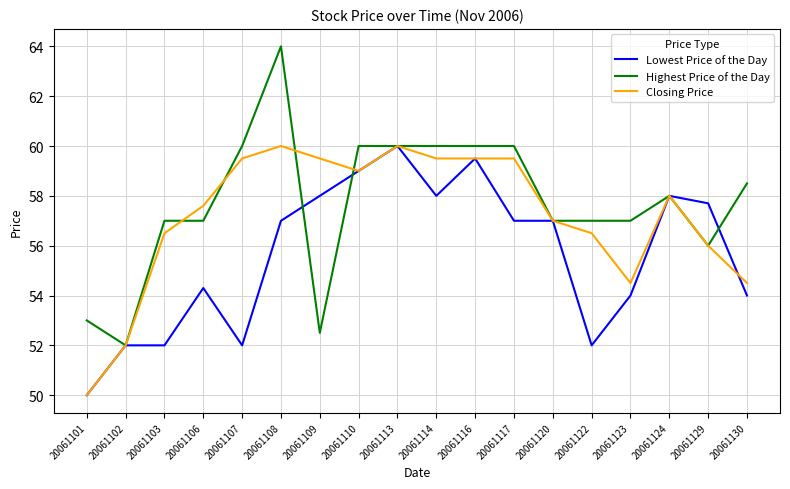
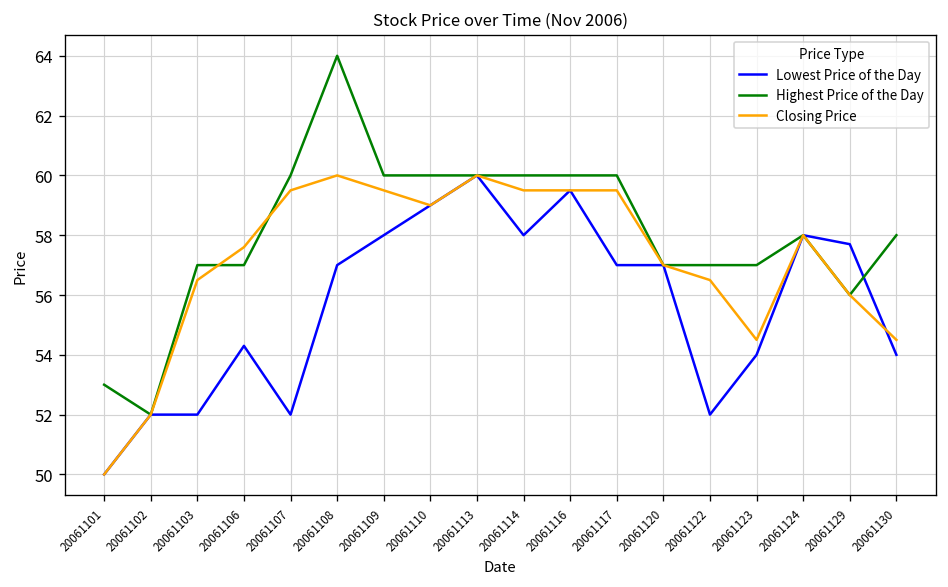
Highest Price of the Day, 20061109: 52.5 -> 60.0
Highest Price of the Day, 20061130: 58.5 -> 58.0
